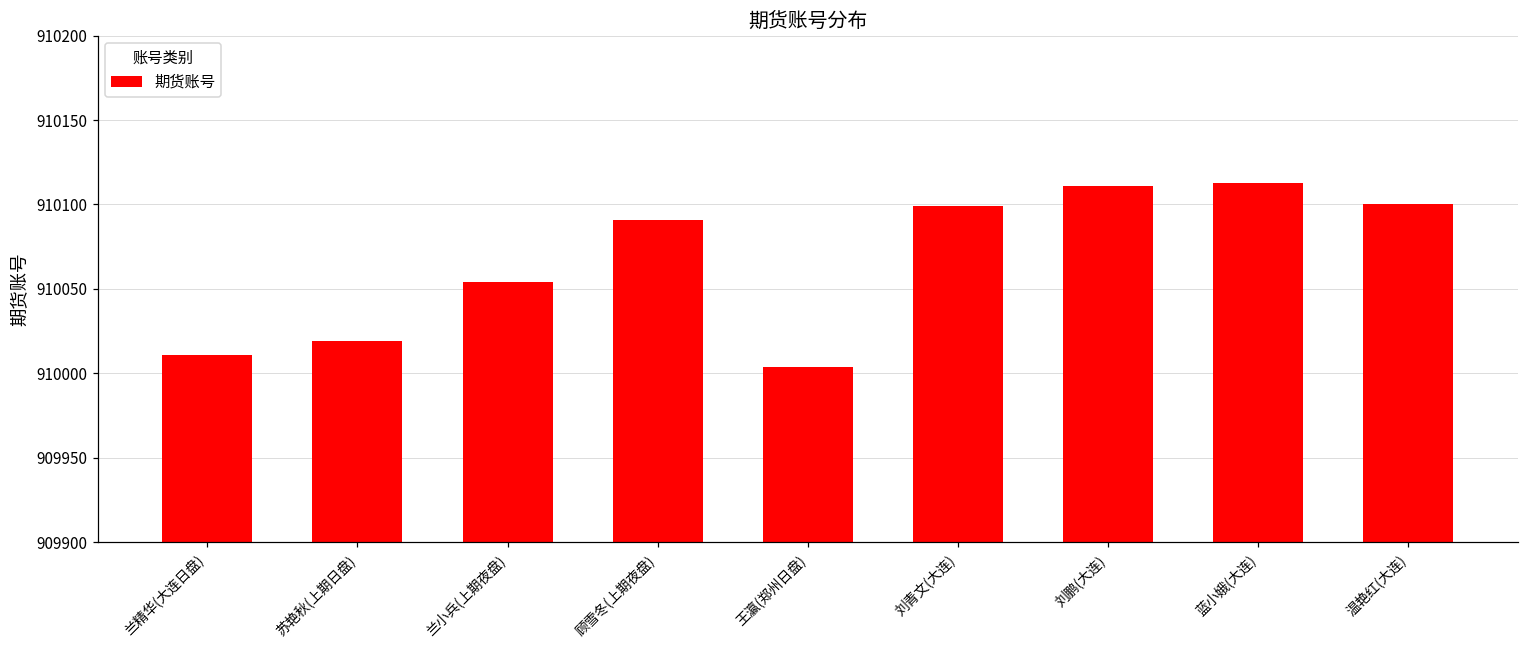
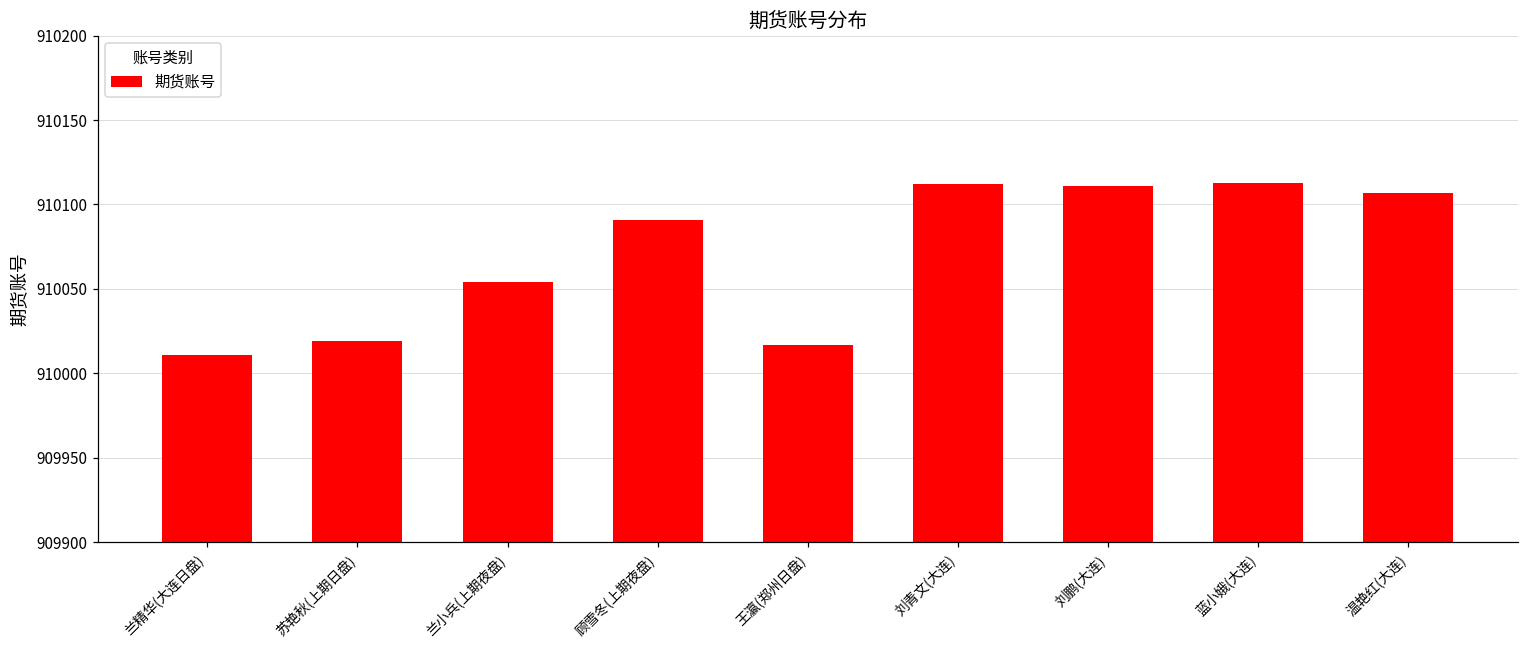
王瀛(郑州日盘): 910004 -> 910017
刘青文(大连): 910099 -> 910112
温艳红(大连): 910100 -> 910107
